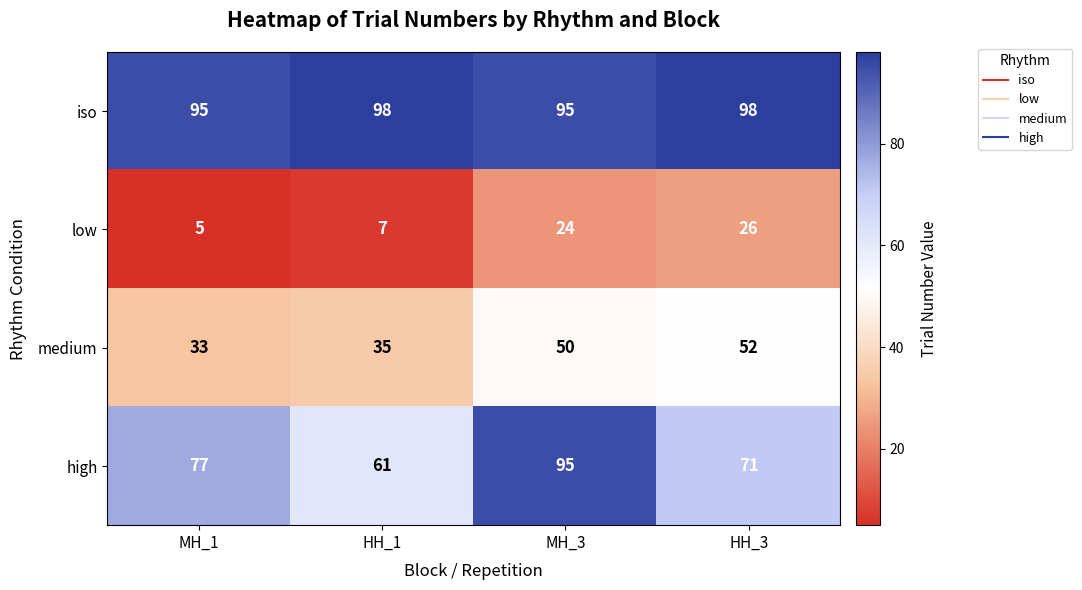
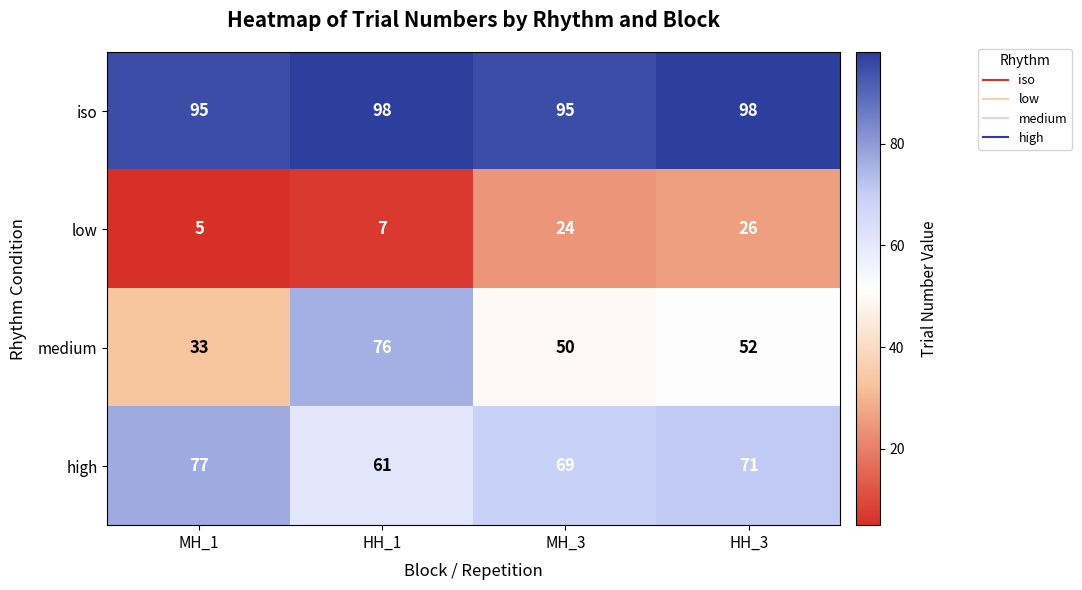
medium, HH_1: 35 -> 76
high, MH_3: 95 -> 69
